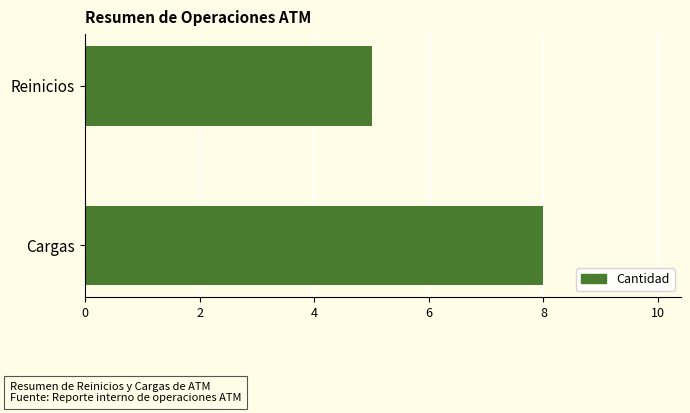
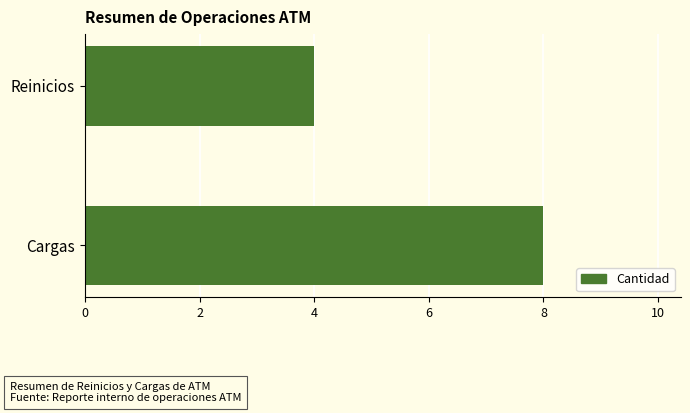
Reinicios: 5 -> 4
